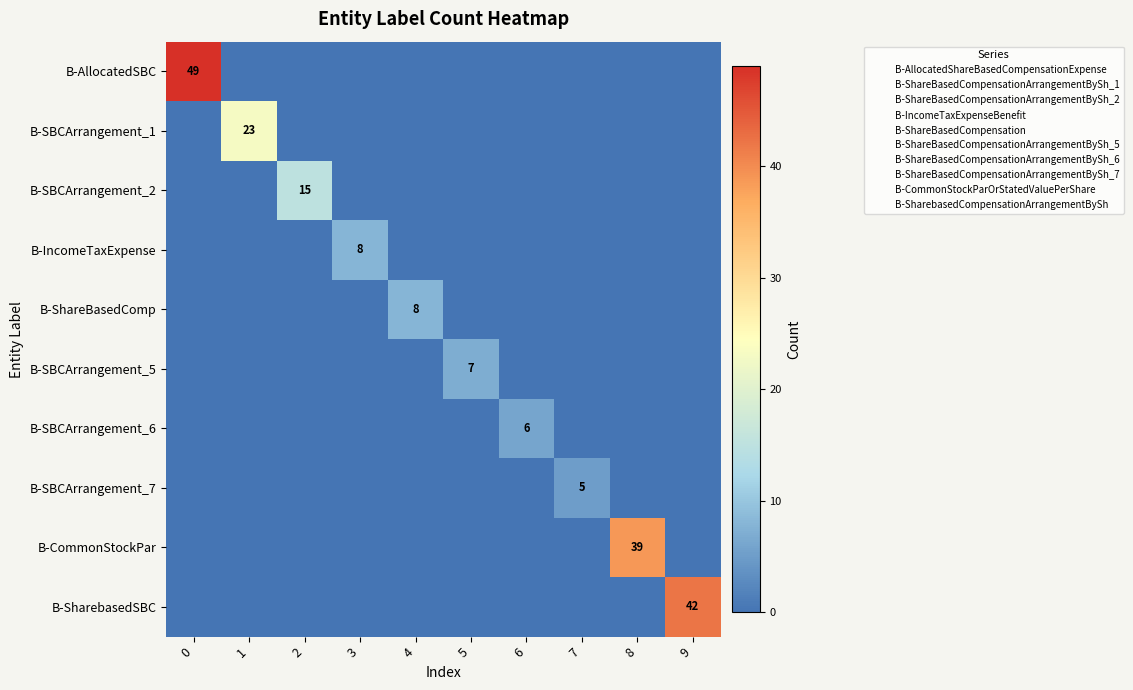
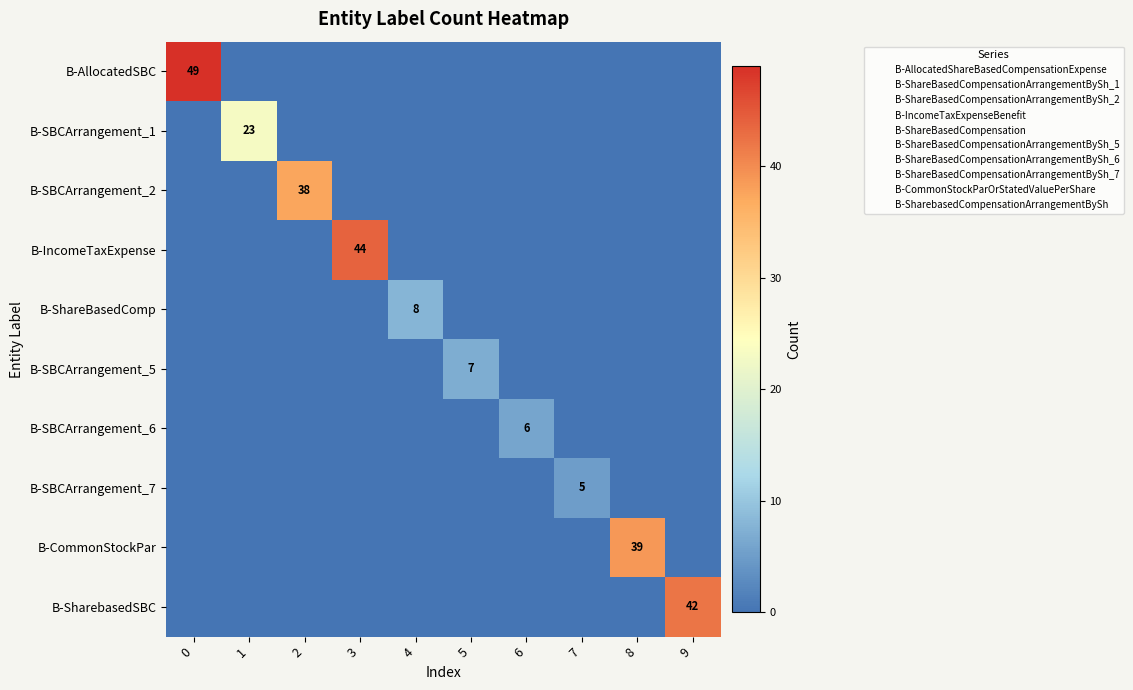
B-SBCArrangement_2, 2: 15 -> 38
B-IncomeTaxExpense, 3: 8 -> 44
